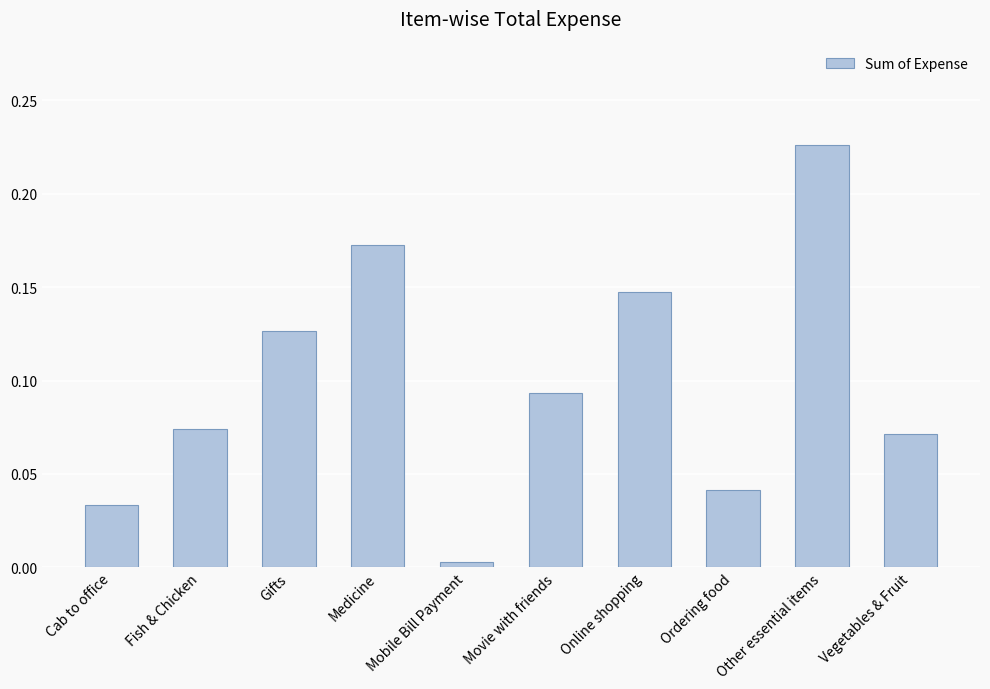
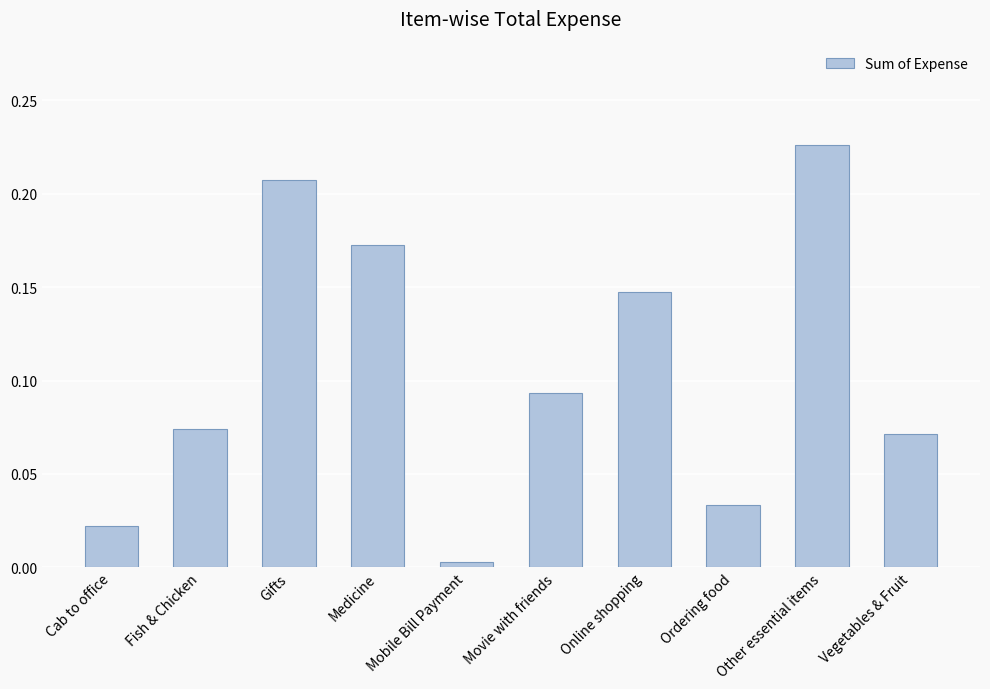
Cab to office: 0.034 -> 0.022
Gifts: 0.126 -> 0.207
Ordering food: 0.041 -> 0.033
